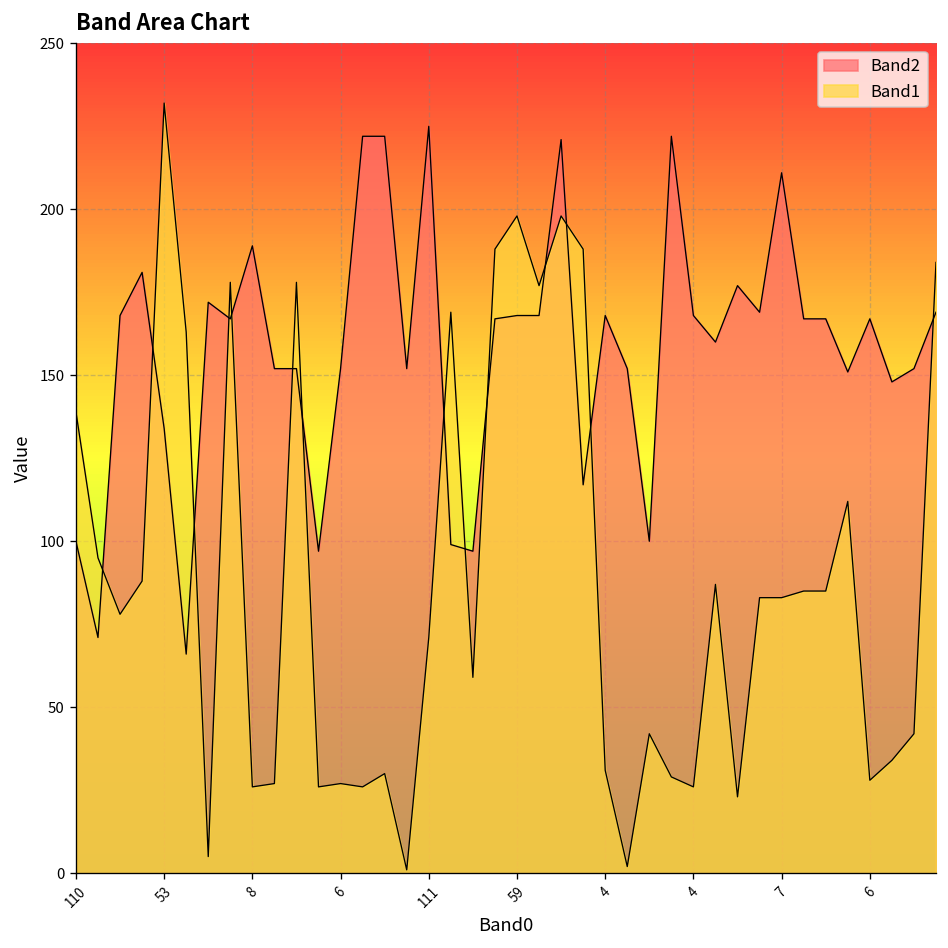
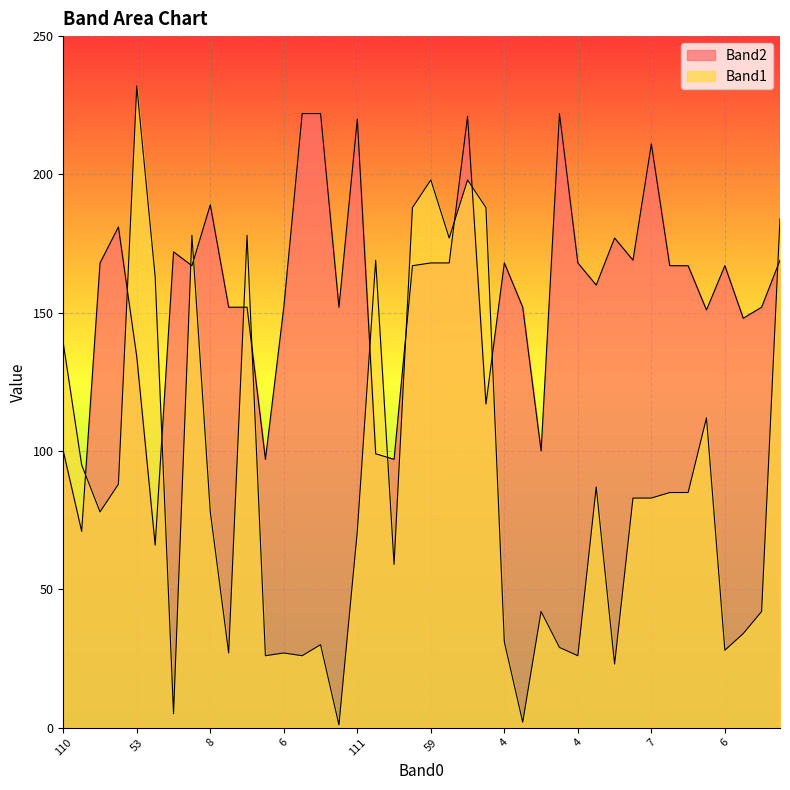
Band1, 8: 26 -> 78
Band2, 111: 225 -> 220
